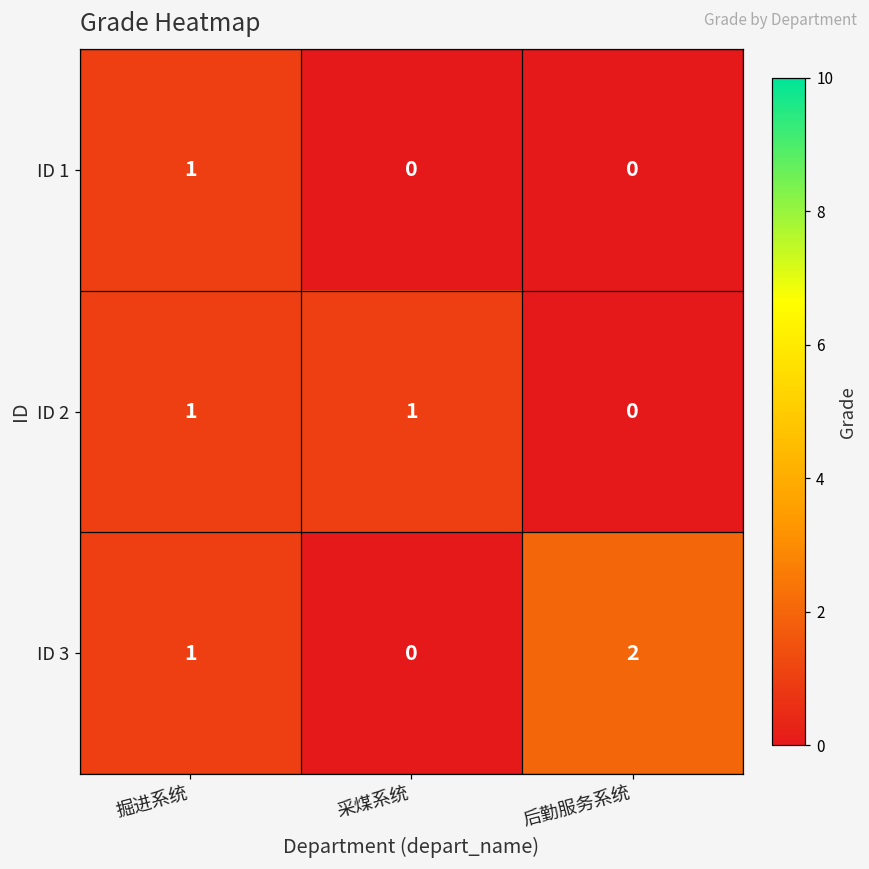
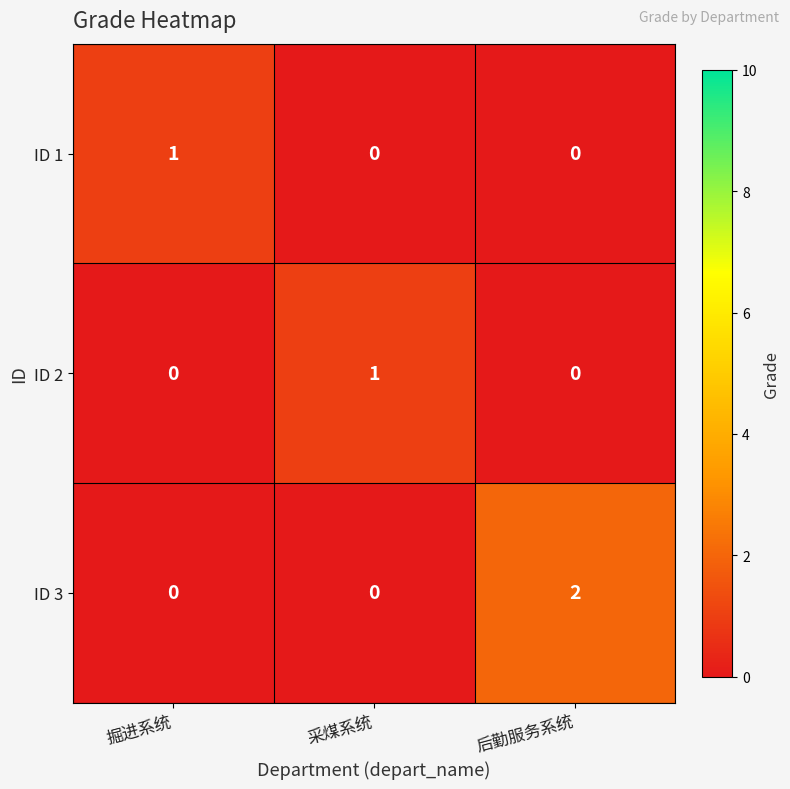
ID 2, 掘进系统: 1 -> 0
ID 3, 掘进系统: 1 -> 0
